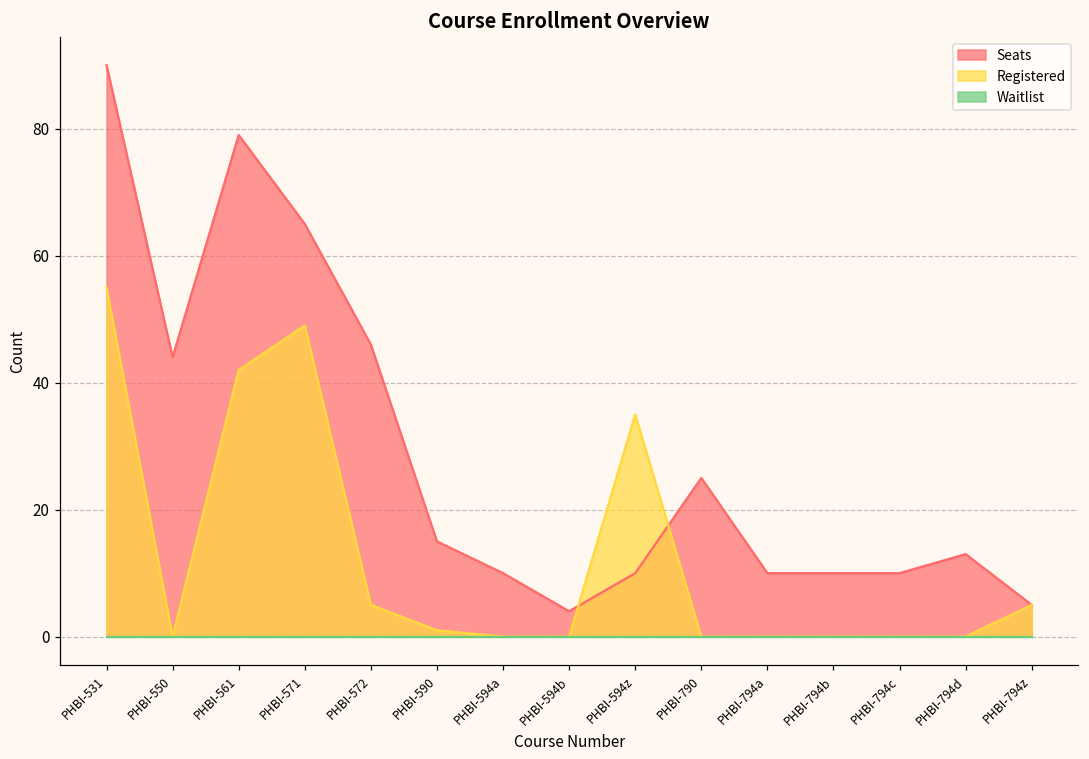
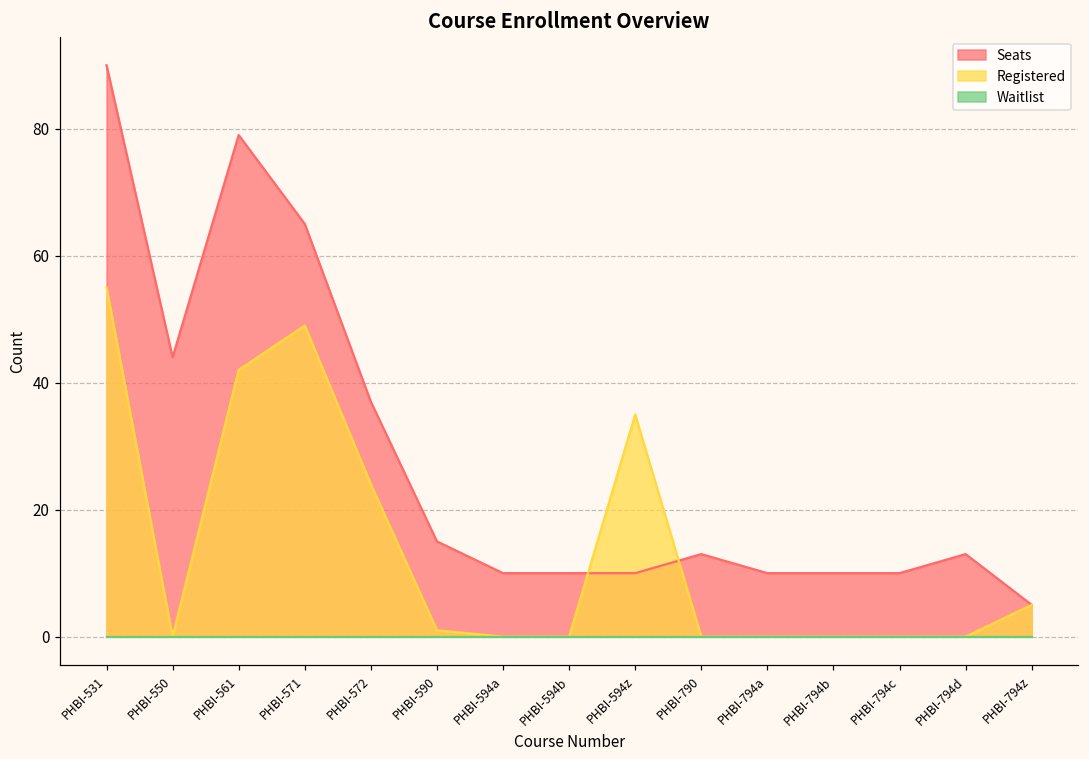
Seats, PHBI-572: 46 -> 37
Registered, PHBI-572: 5 -> 24
Seats, PHBI-594b: 4 -> 10
Seats, PHBI-790: 25 -> 13
